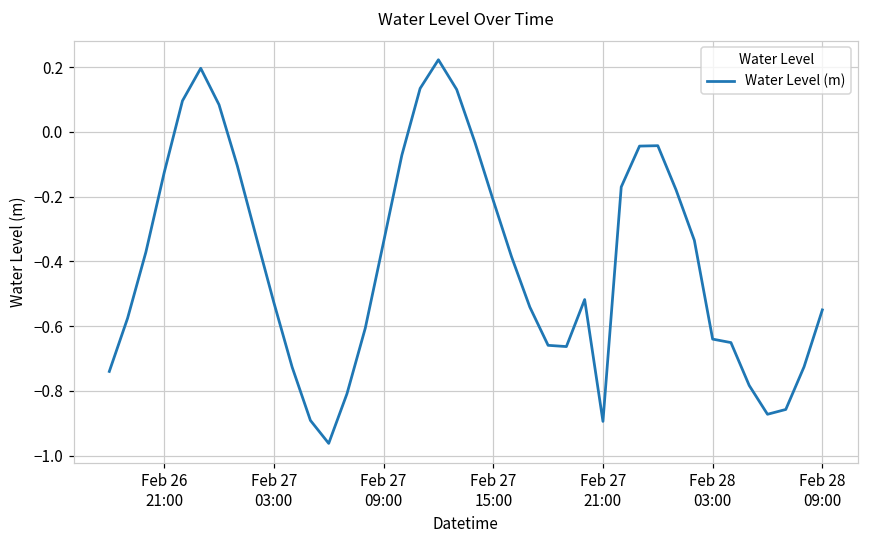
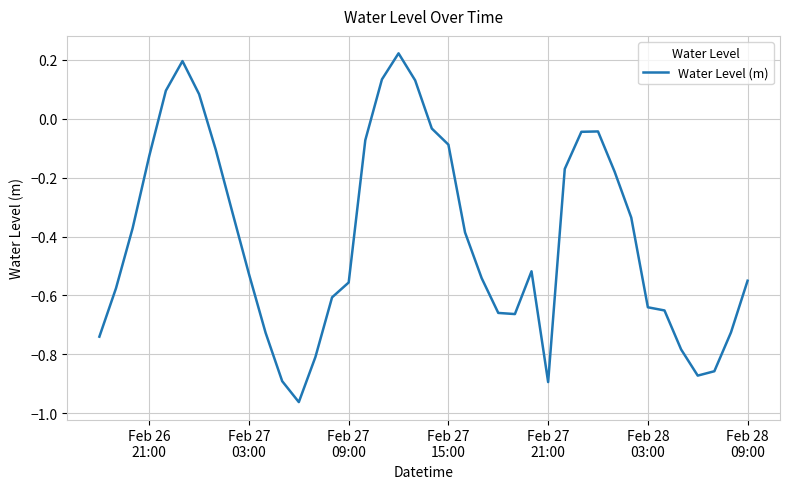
Feb 27 09:00: -0.34 -> -0.56
Feb 27 15:00: -0.21 -> -0.09
